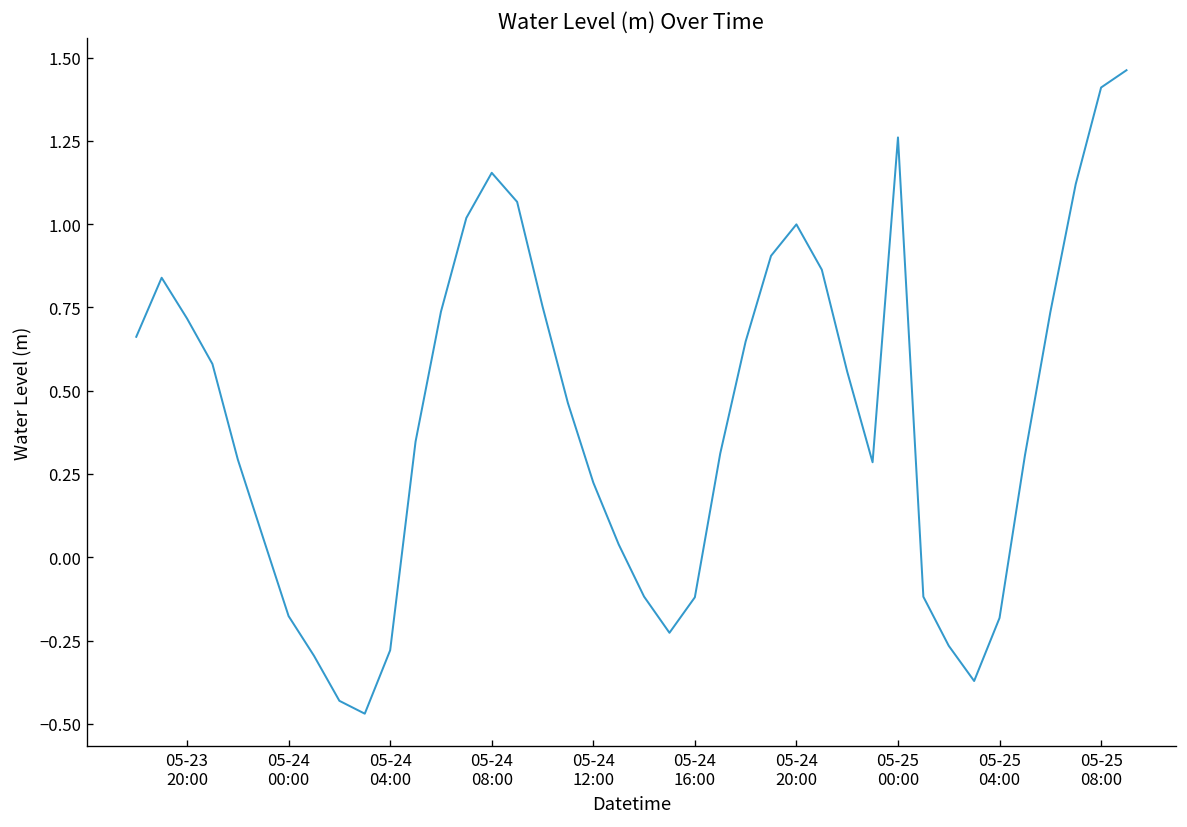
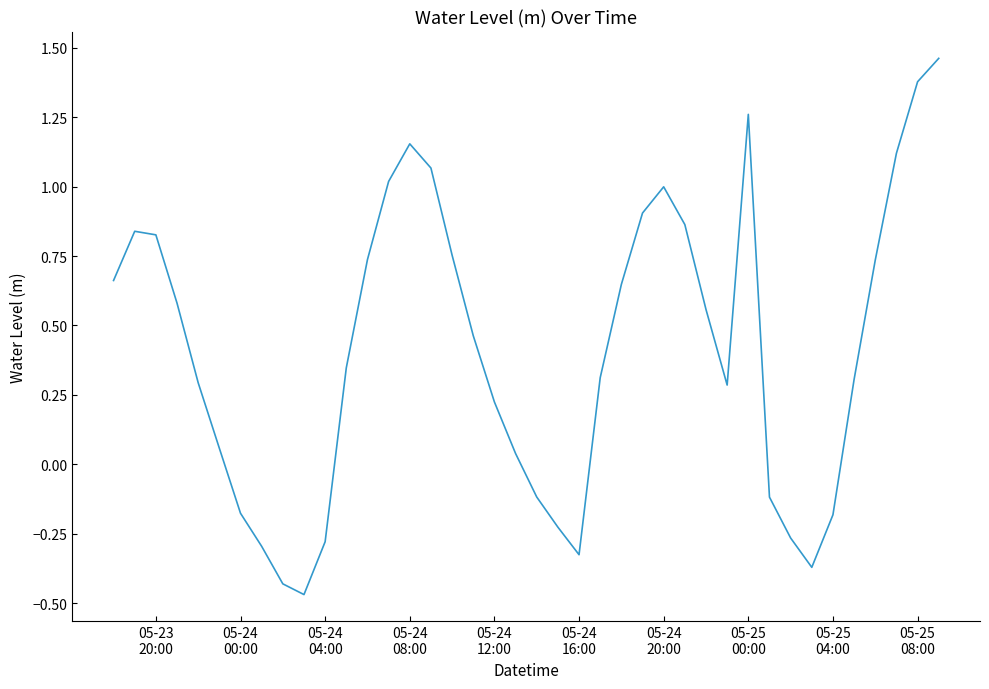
05-23 20:00: 0.72 -> 0.83
05-24 16:00: -0.12 -> -0.33
05-25 08:00: 1.41 -> 1.38
